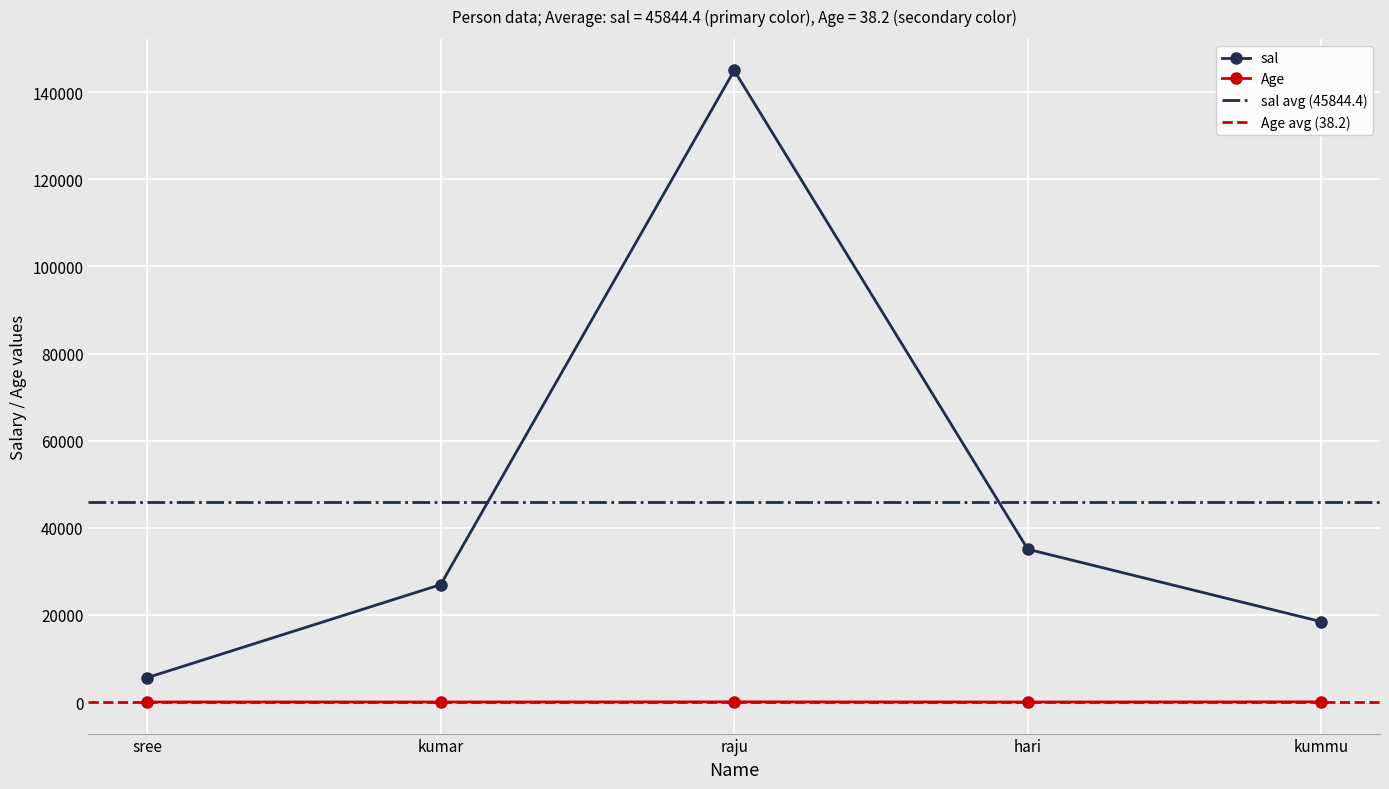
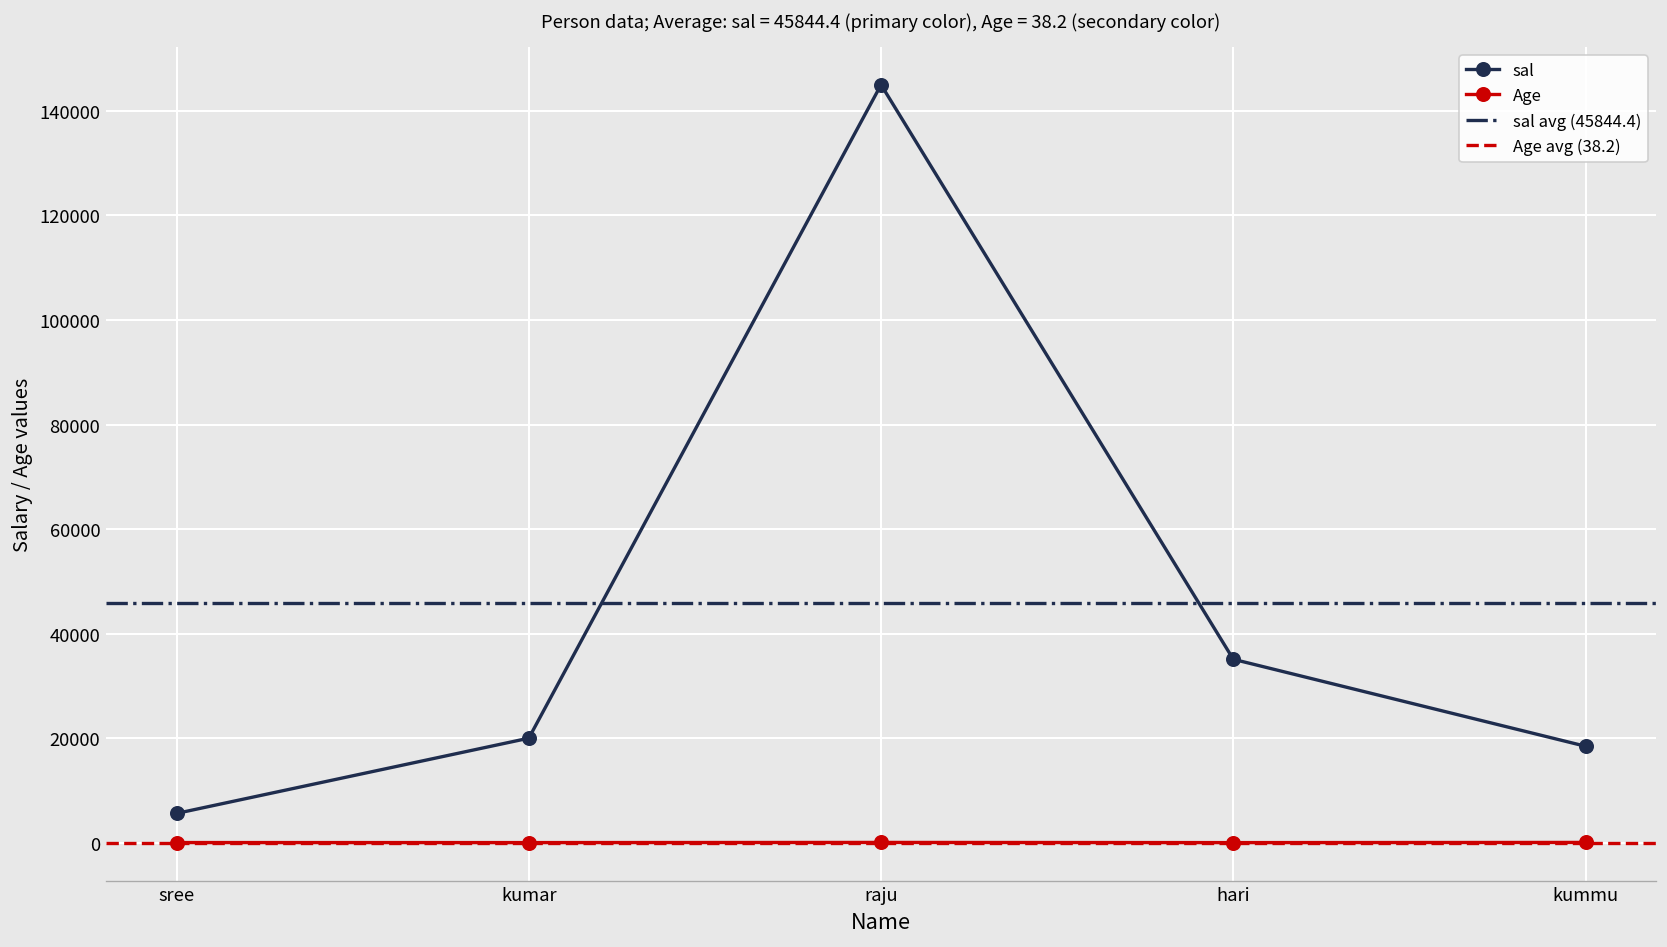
sal, kumar: 27000 -> 20000
